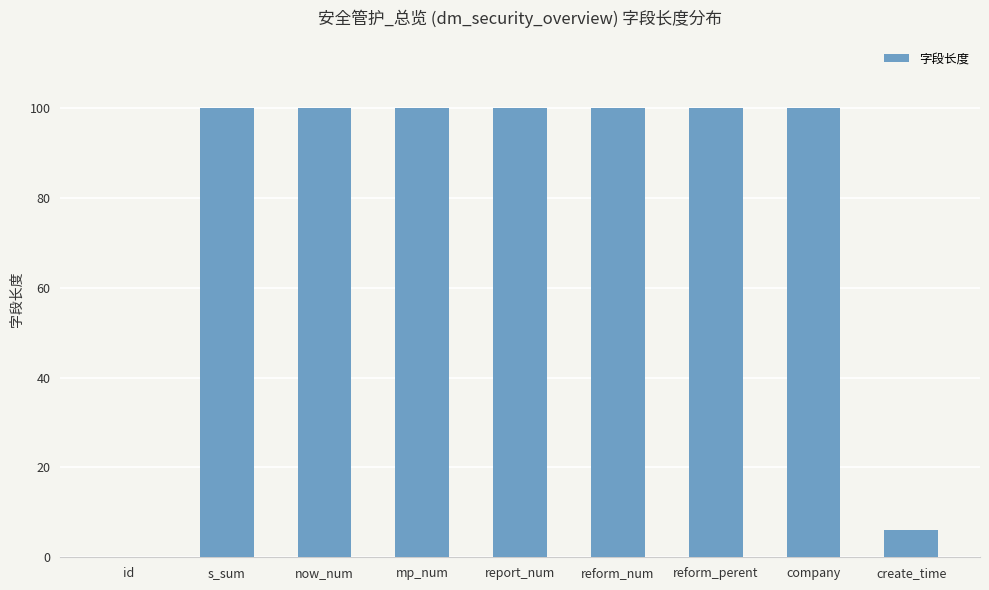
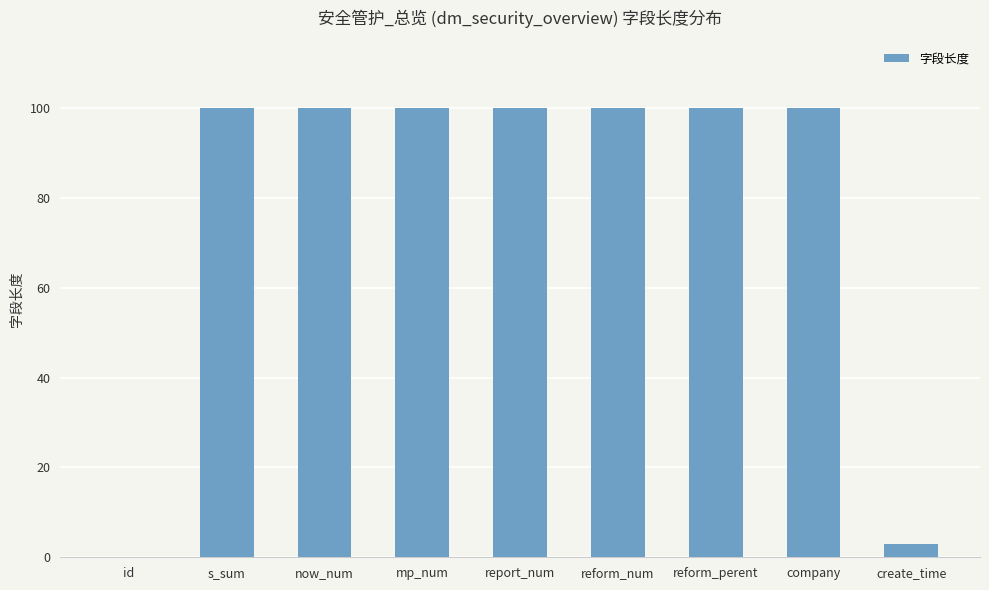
create_time: 6 -> 3
